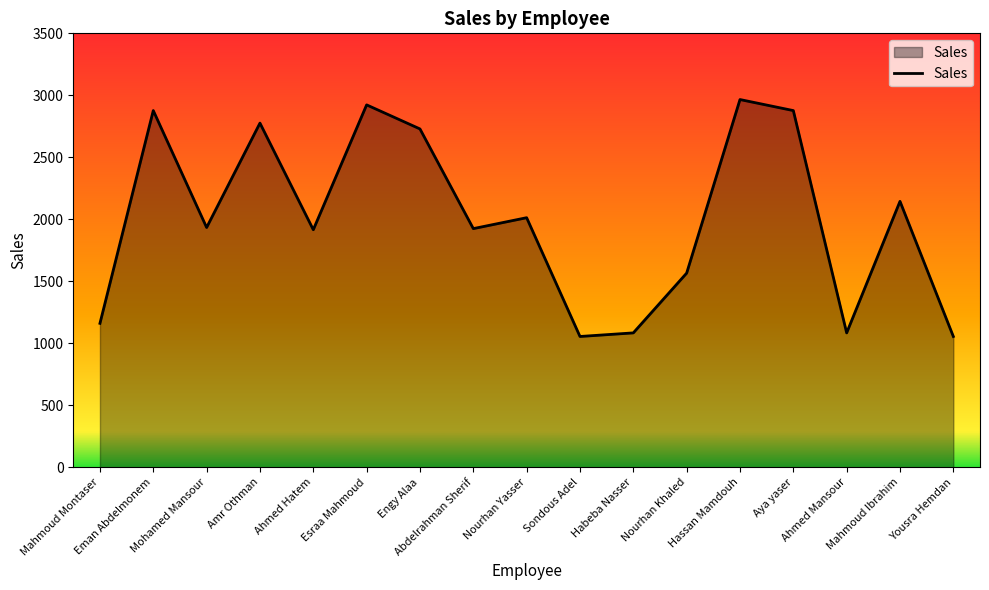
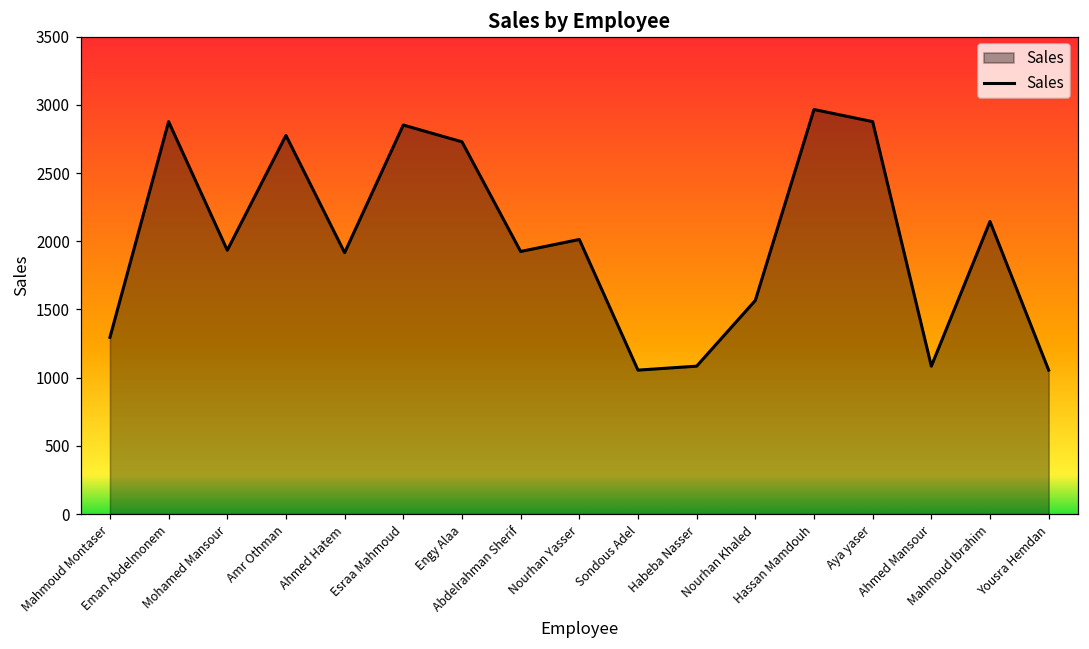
Mahmoud Montaser: 1160 -> 1300
Esraa Mahmoud: 2920 -> 2850
